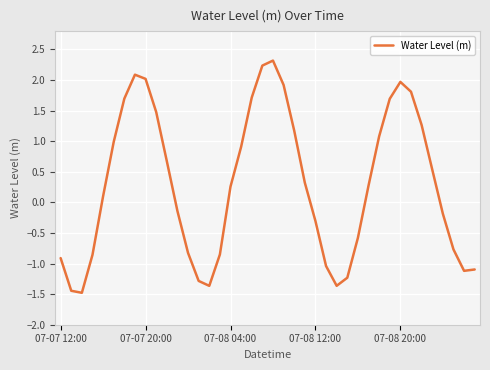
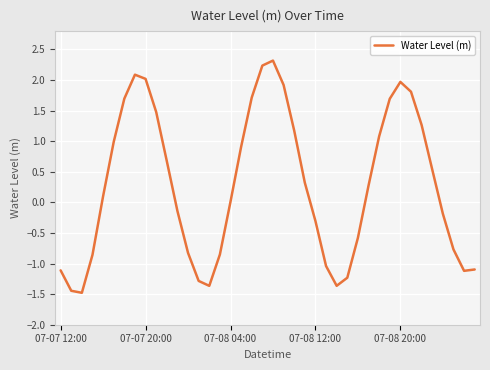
07-07 12:00: -0.9 -> -1.1
07-08 04:00: 0.3 -> 0.0
